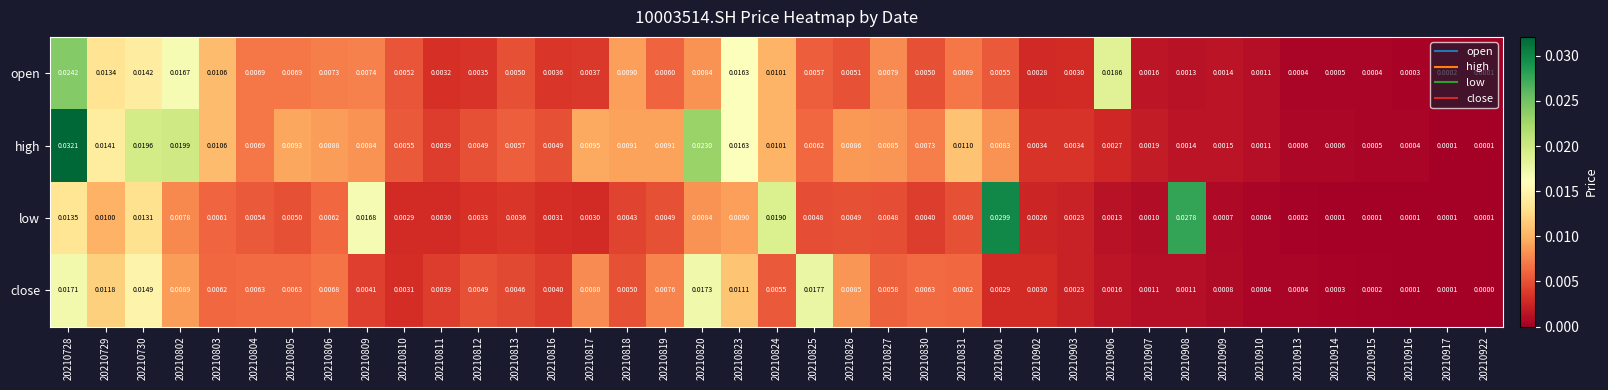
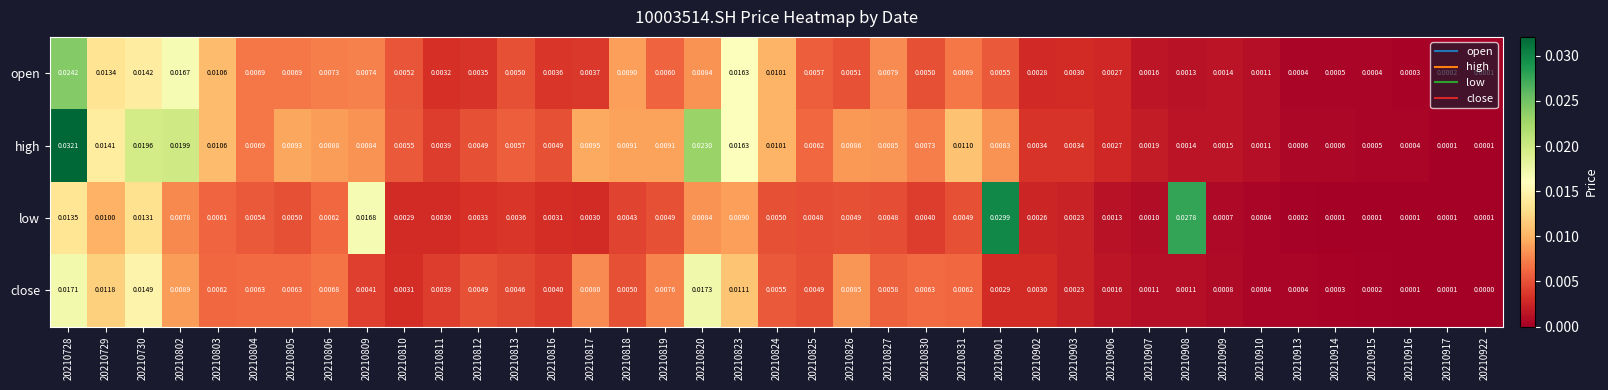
open, 20210906: 0.0186 -> 0.0027
low, 20210824: 0.0190 -> 0.0050
close, 20210825: 0.0177 -> 0.0049
